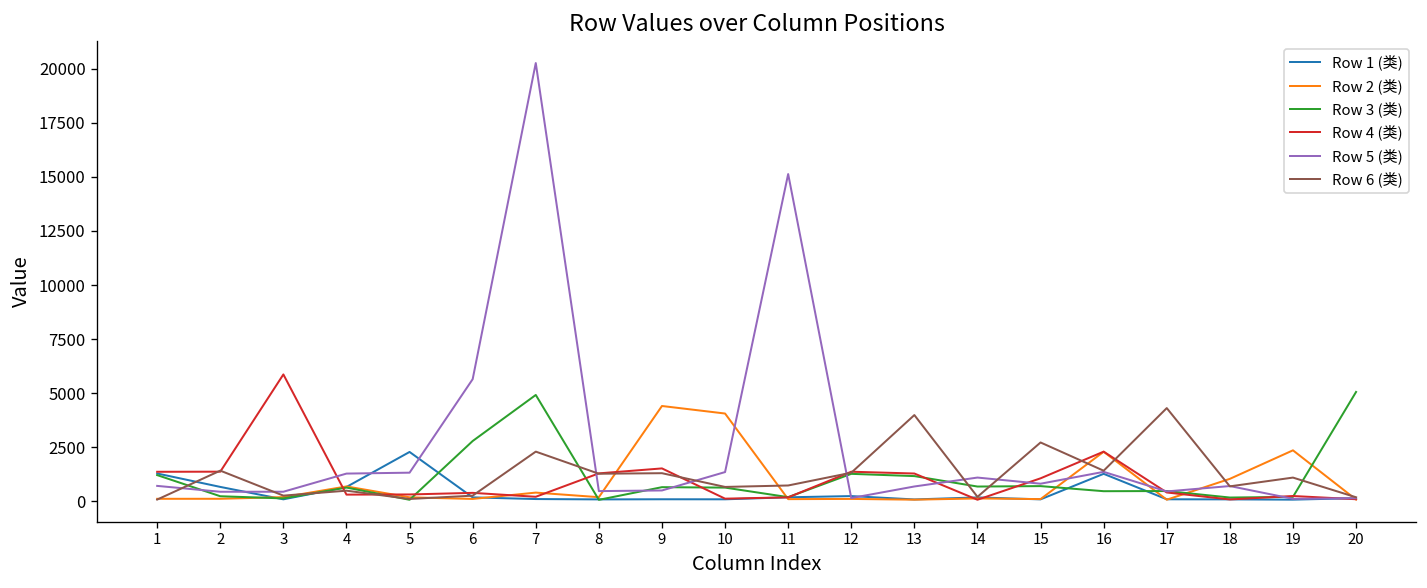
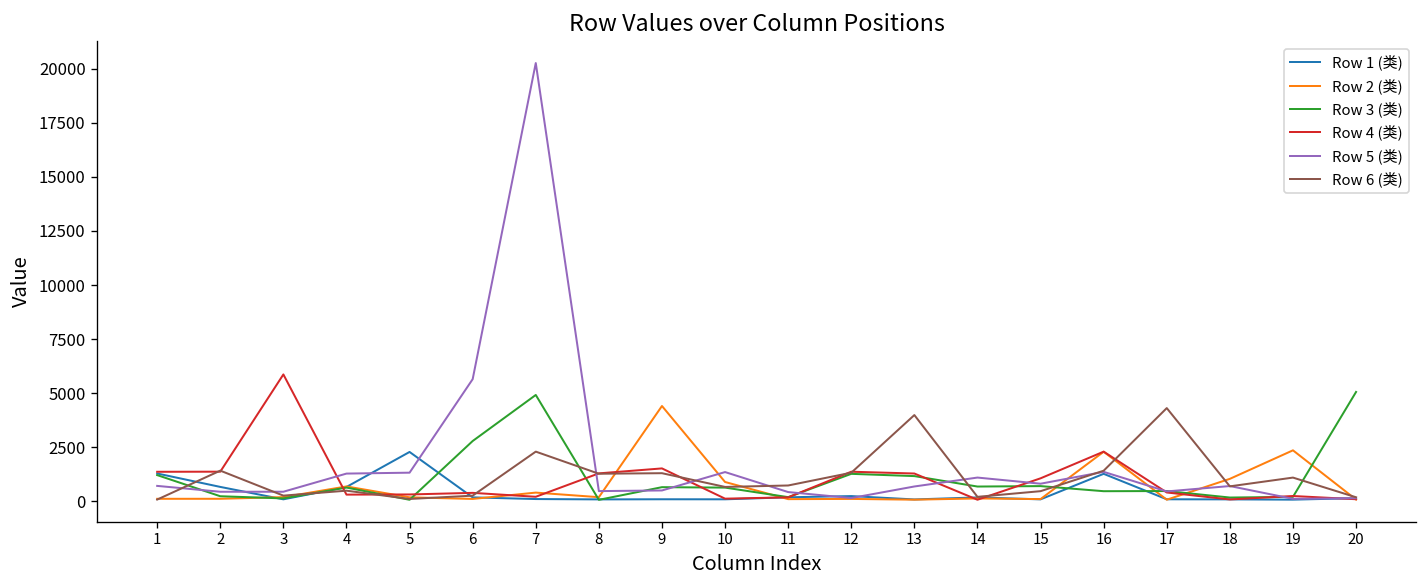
Row 2 (类), 10: 4100 -> 900
Row 5 (类), 11: 15100 -> 400
Row 6 (类), 15: 2700 -> 500
